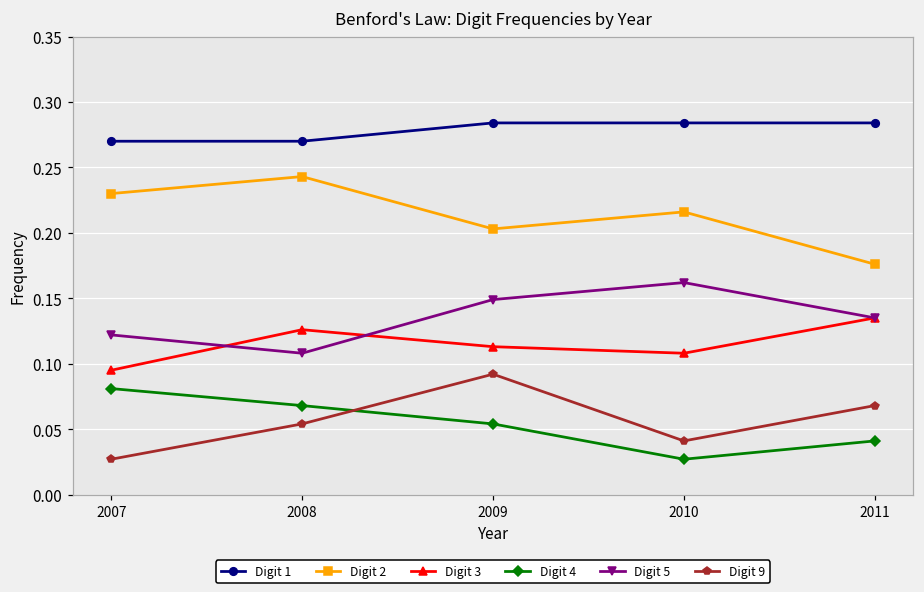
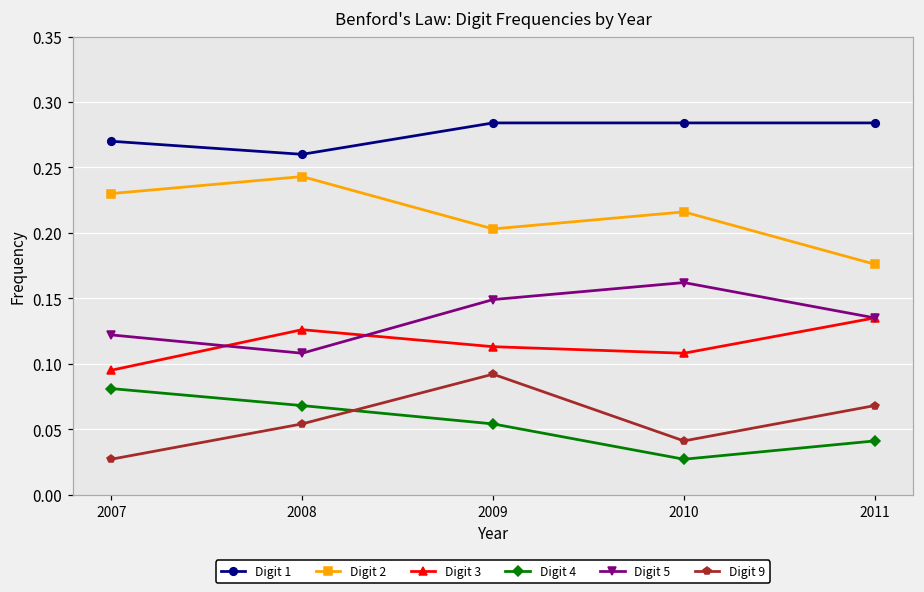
Digit 1, 2008: 0.27 -> 0.26
